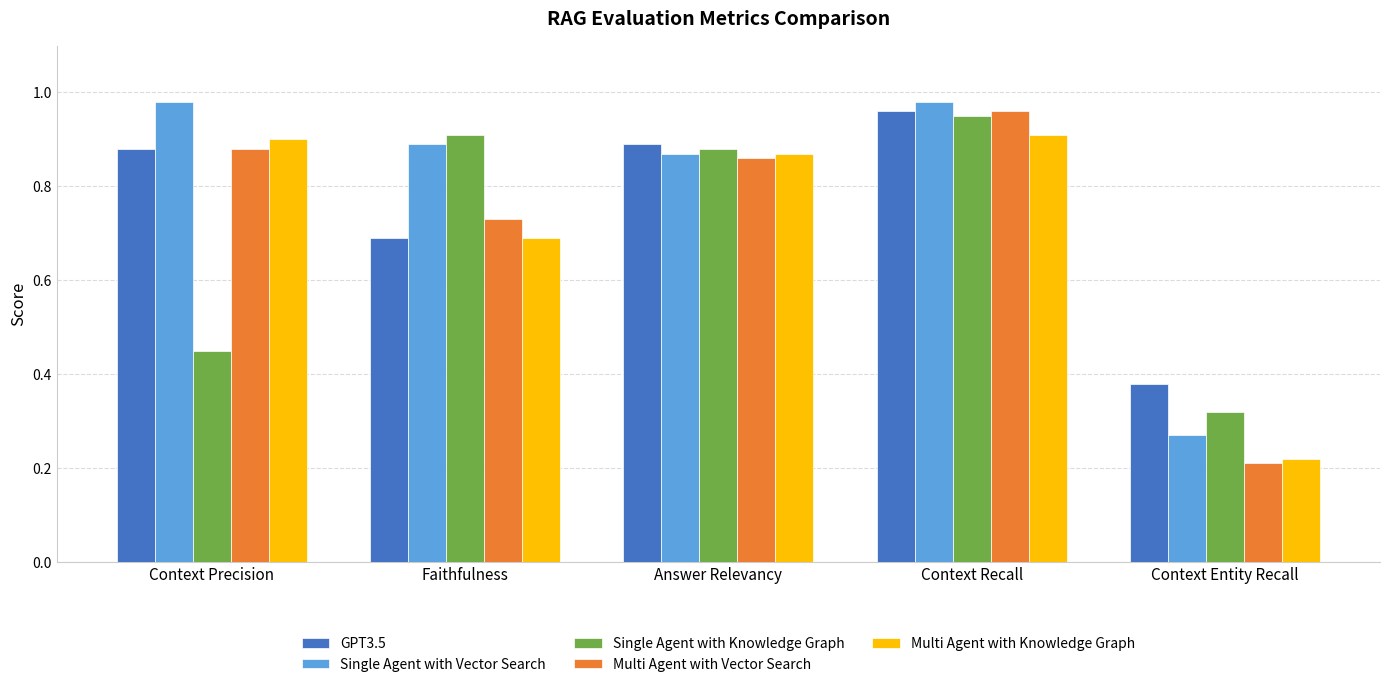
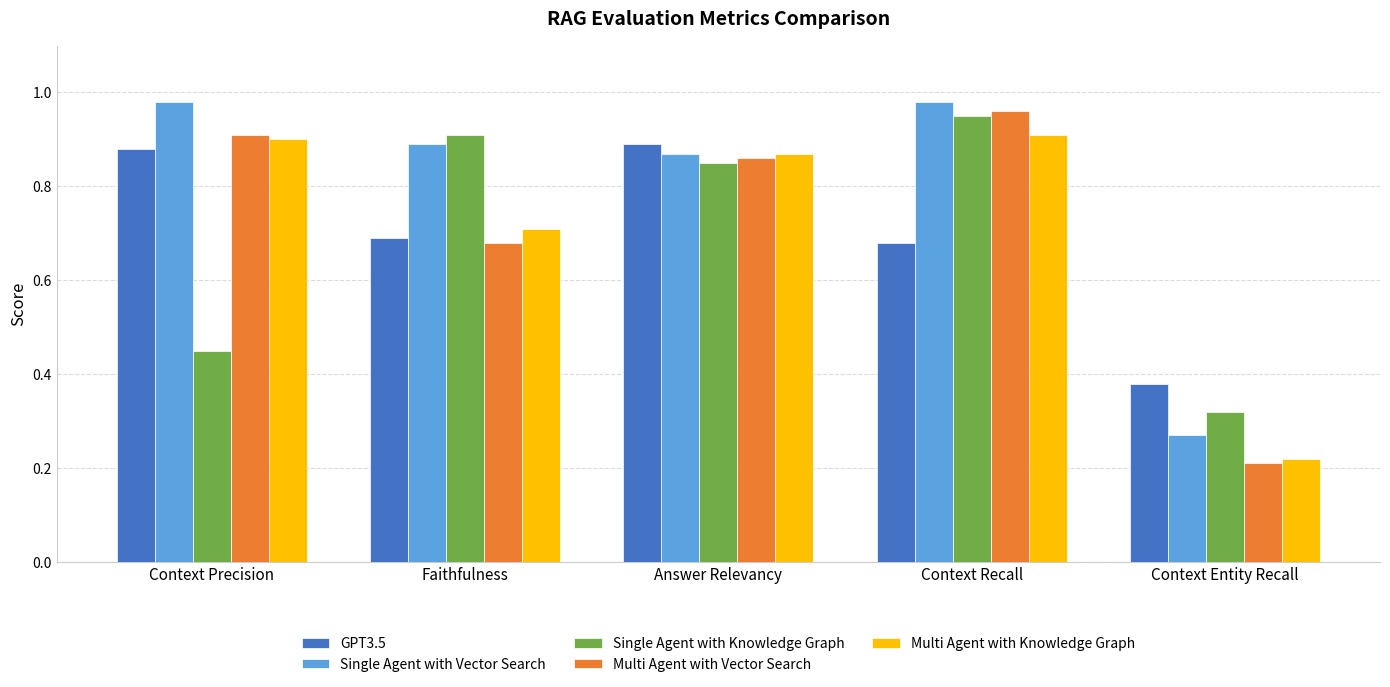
Multi Agent with Vector Search, Context Precision: 0.88 -> 0.91
Multi Agent with Vector Search, Faithfulness: 0.73 -> 0.68
Multi Agent with Knowledge Graph, Faithfulness: 0.69 -> 0.71
Single Agent with Knowledge Graph, Answer Relevancy: 0.88 -> 0.85
GPT3.5, Context Recall: 0.96 -> 0.68
